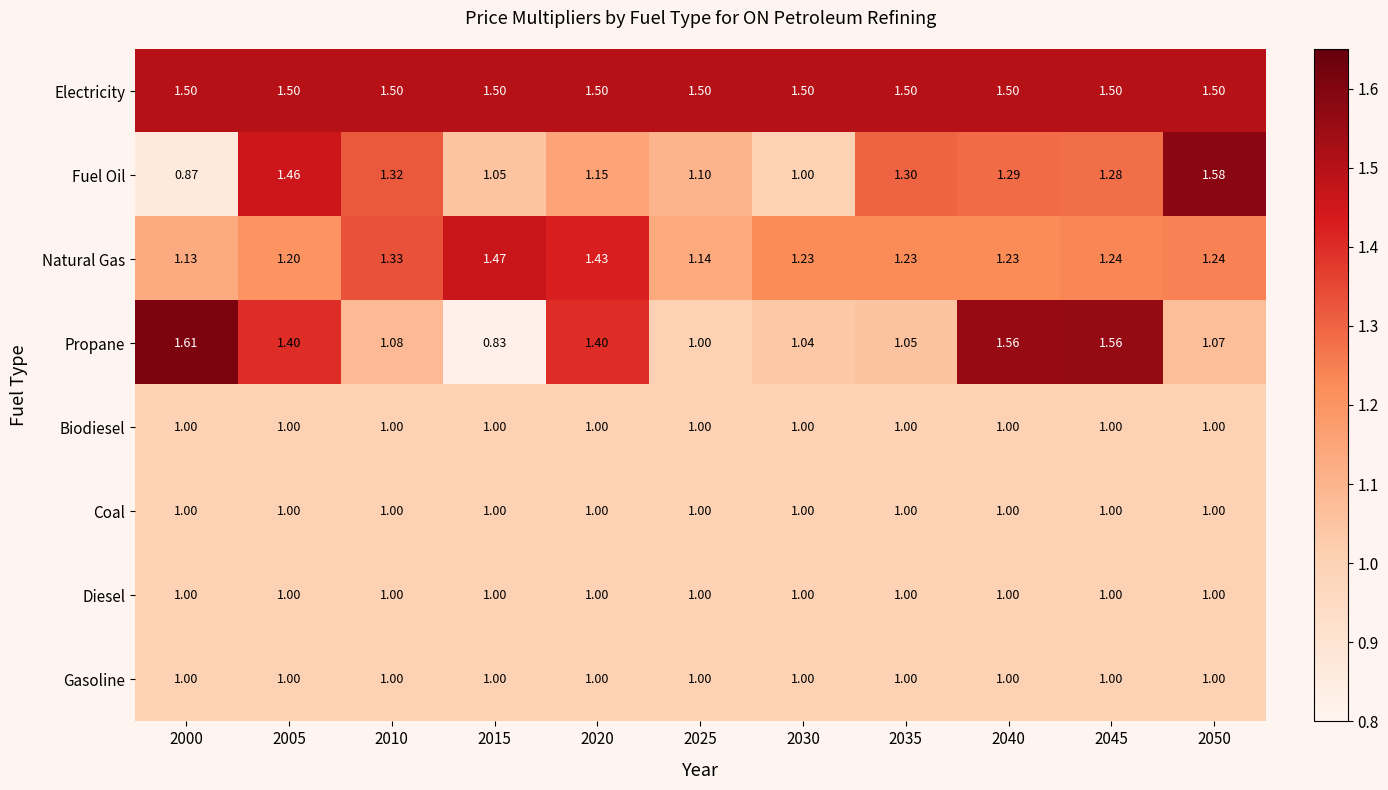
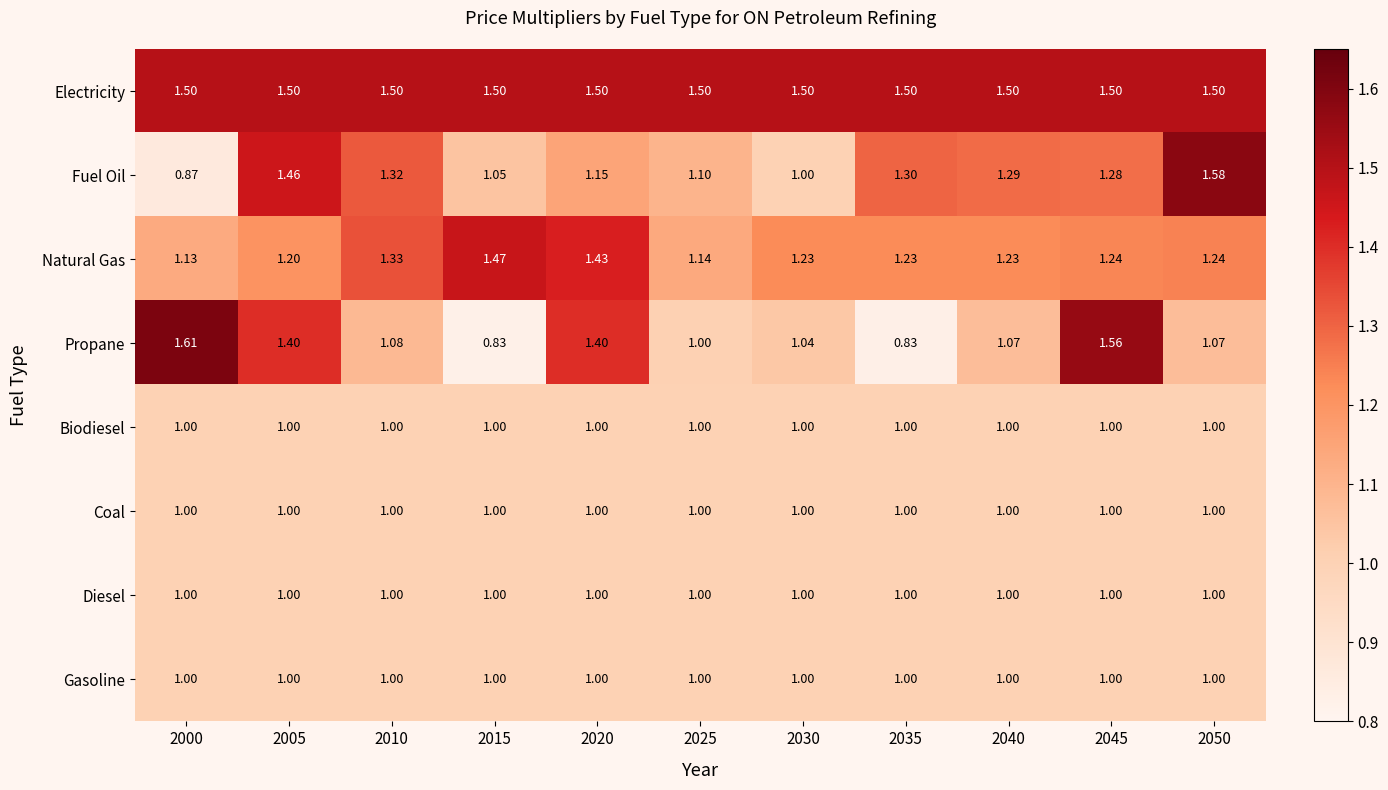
Propane, 2035: 1.05 -> 0.83
Propane, 2040: 1.56 -> 1.07
